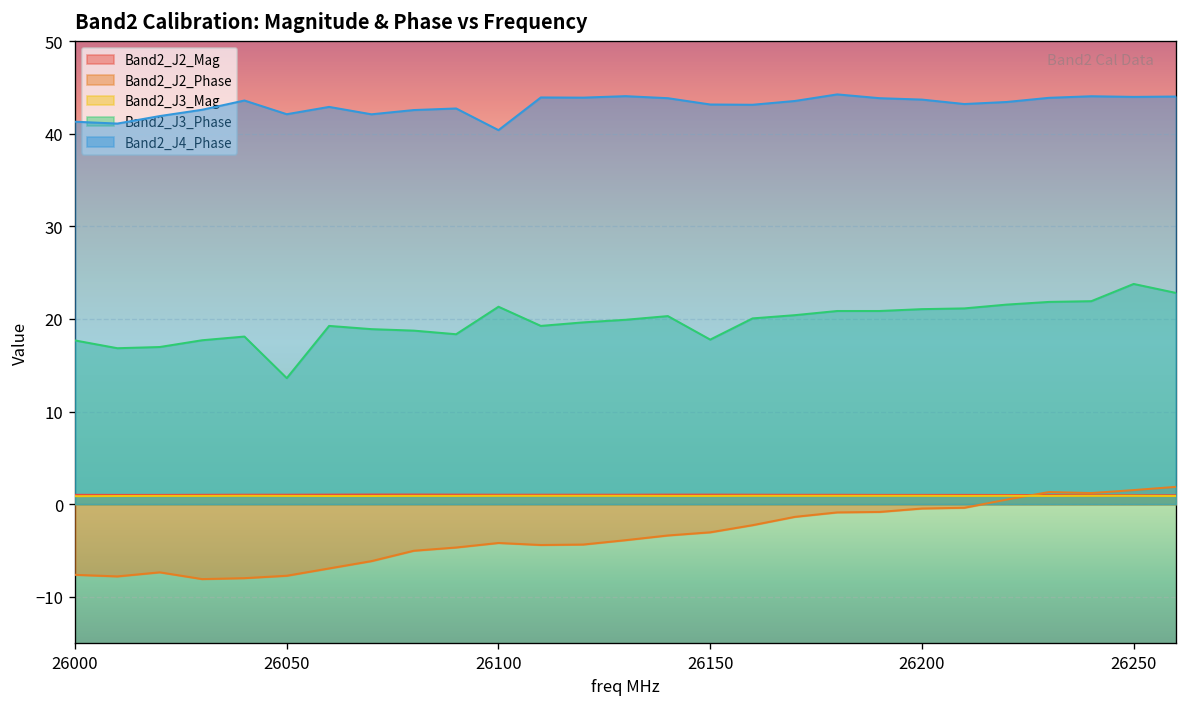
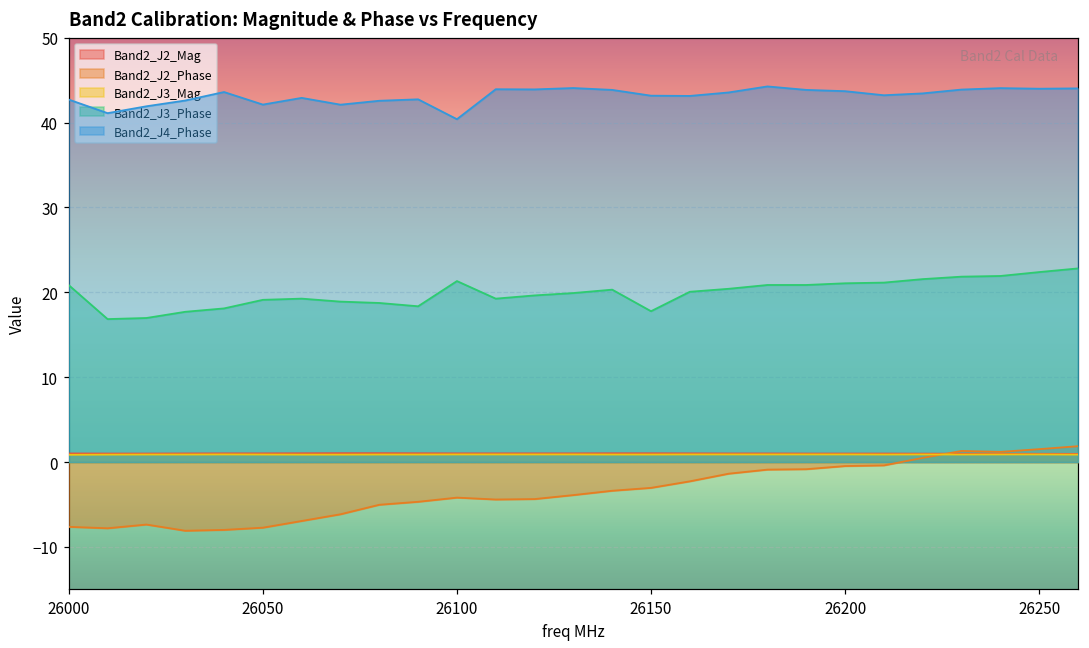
Band2_J3_Phase, 26000: 18 -> 21
Band2_J4_Phase, 26000: 41 -> 43
Band2_J3_Phase, 26050: 14 -> 19
Band2_J3_Phase, 26250: 24 -> 22
